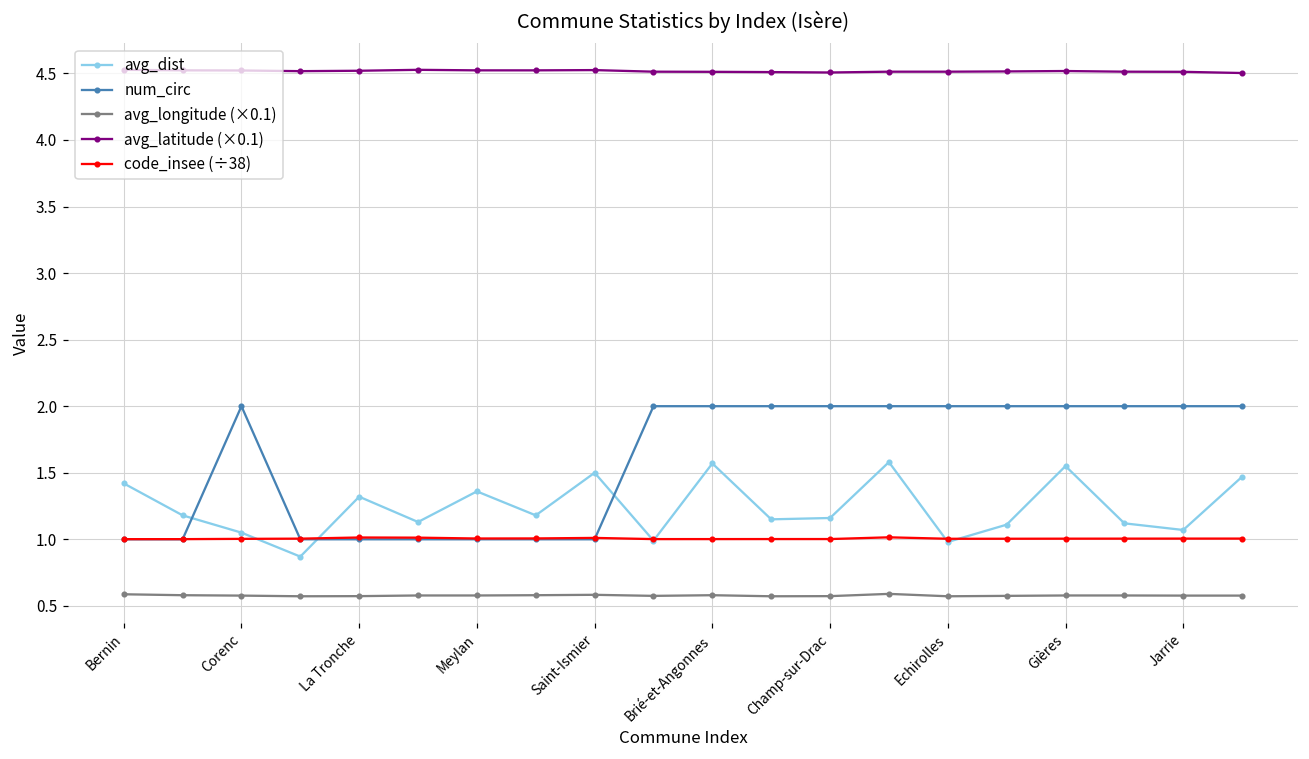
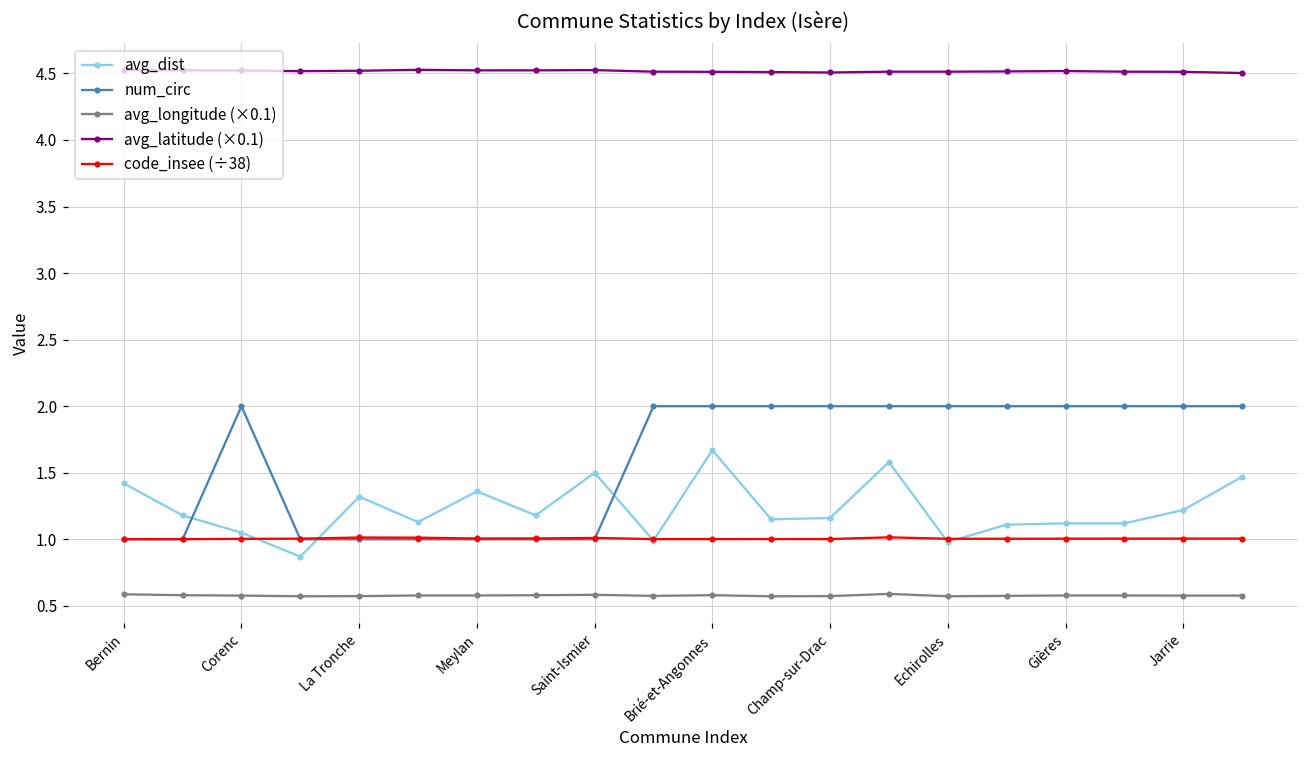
avg_dist, Brié-et-Angonnes: 1.57 -> 1.67
avg_dist, Gières: 1.55 -> 1.12
avg_dist, Jarrie: 1.07 -> 1.22
